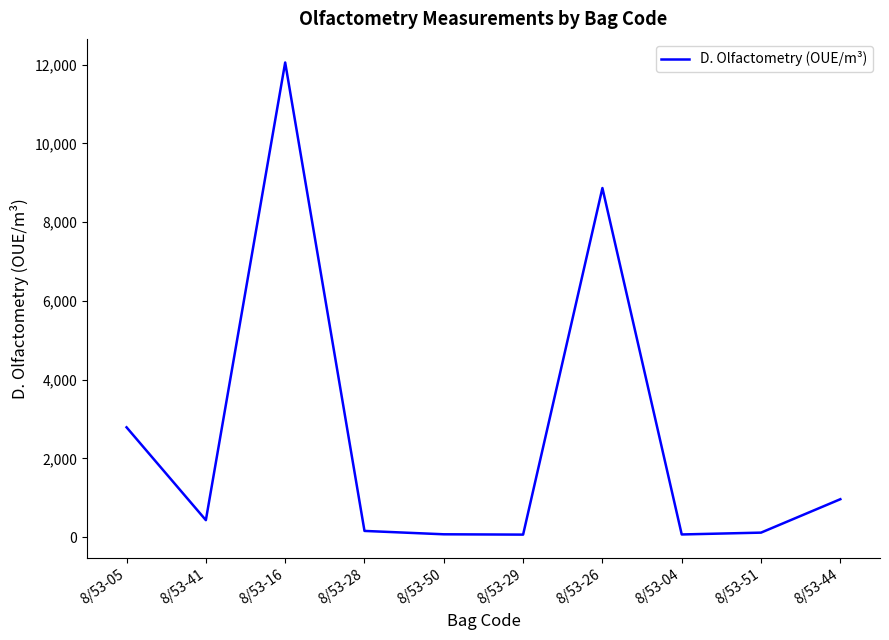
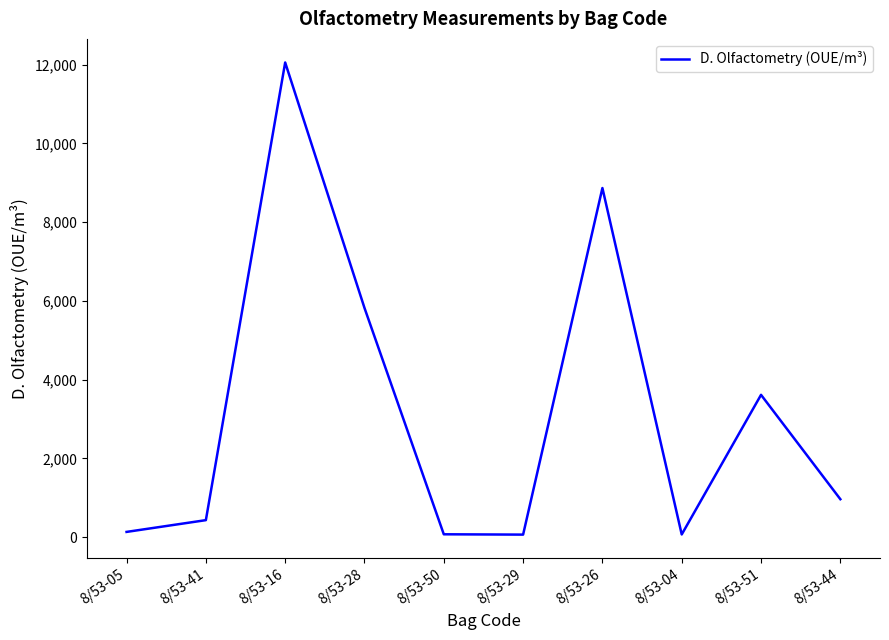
8/53-05: 2,800 -> 100
8/53-28: 200 -> 5,800
8/53-51: 100 -> 3,600
